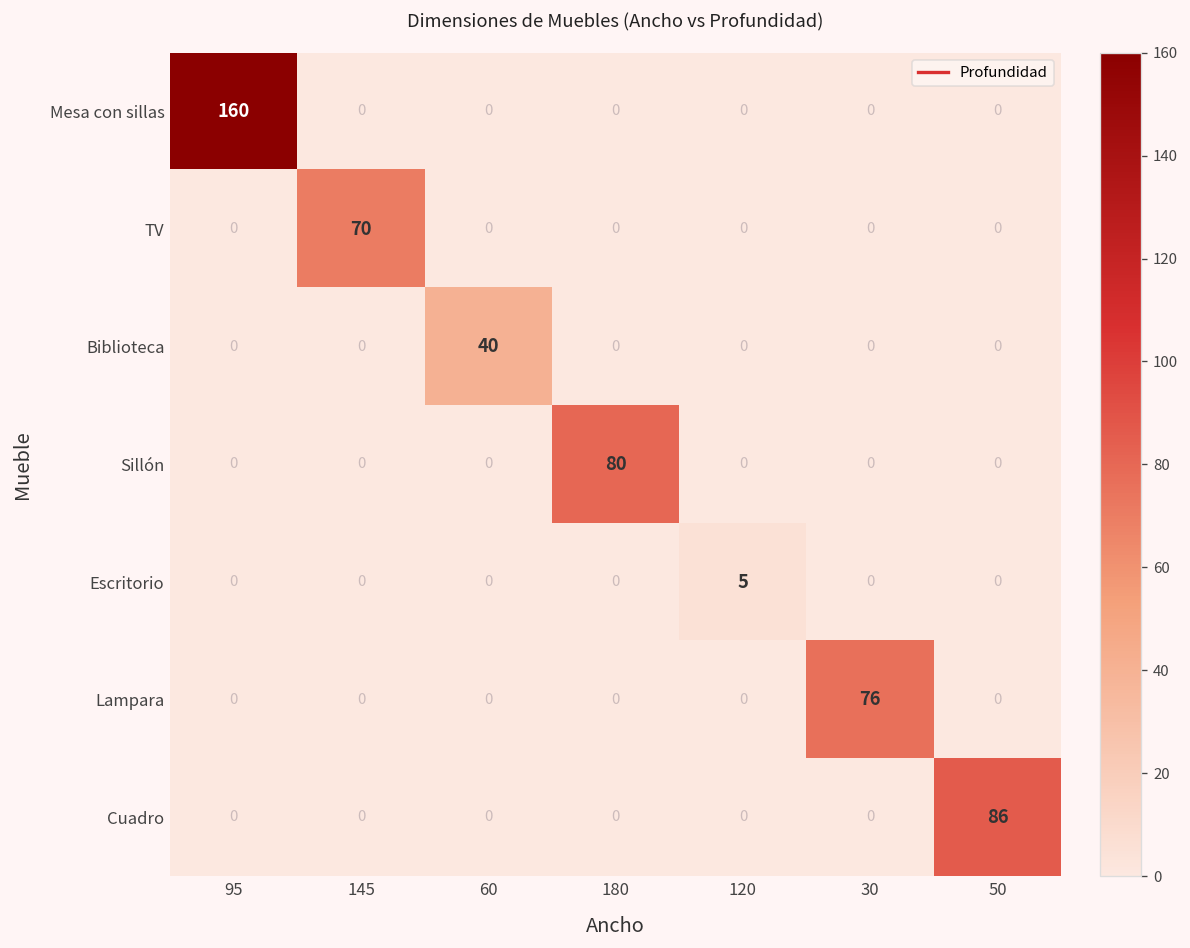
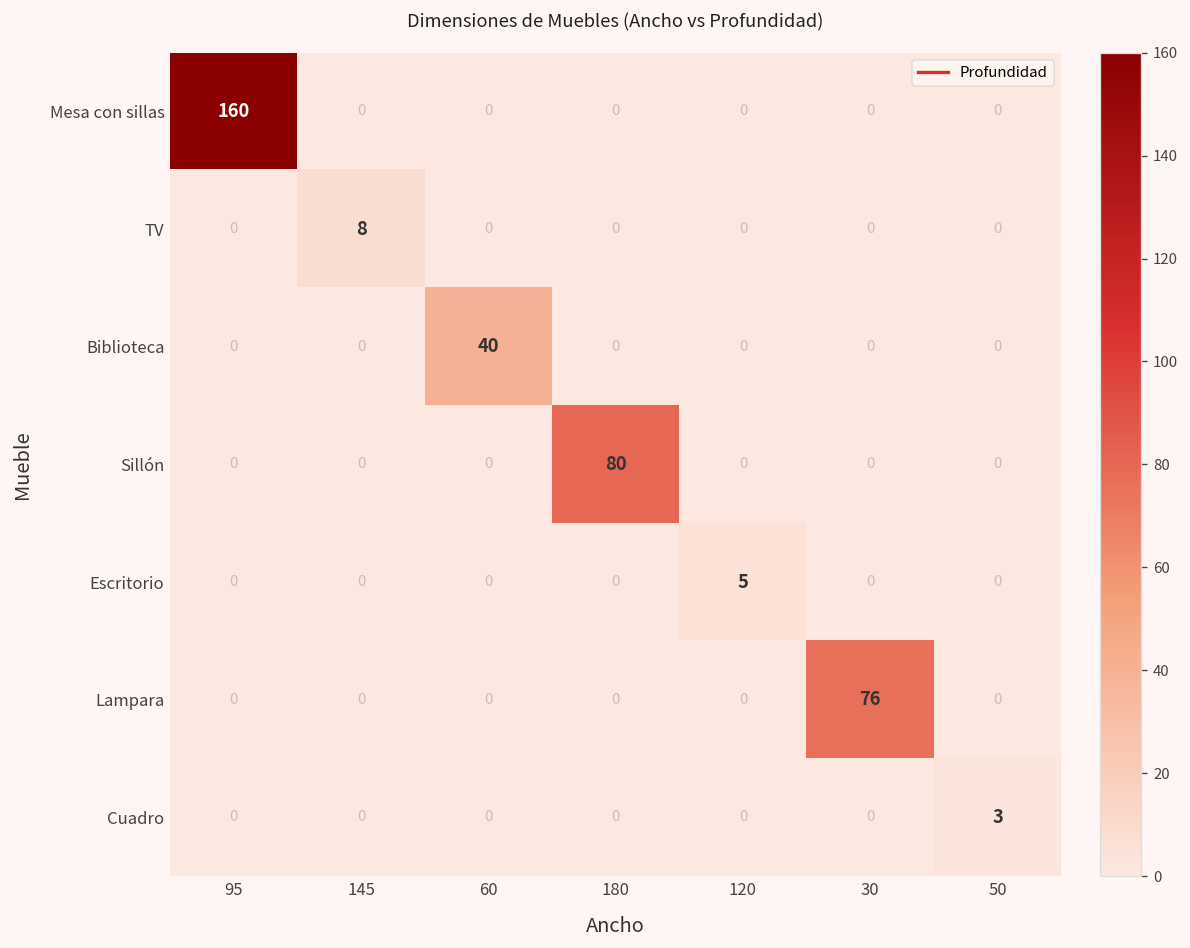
TV, 145: 70 -> 8
Cuadro, 50: 86 -> 3
